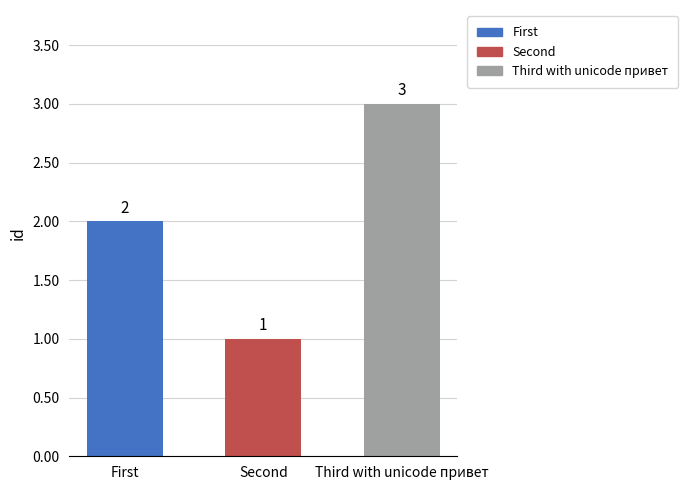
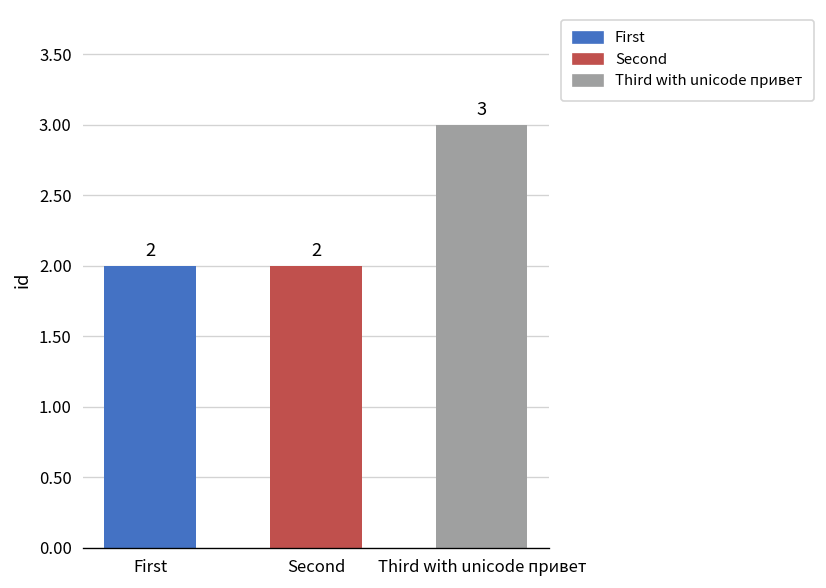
Second: 1 -> 2
